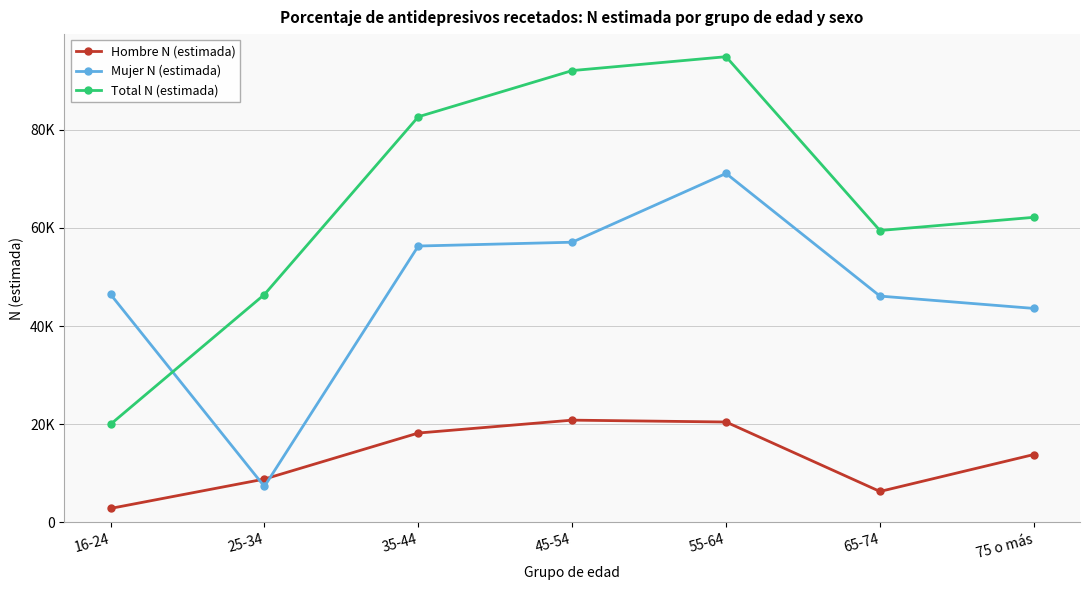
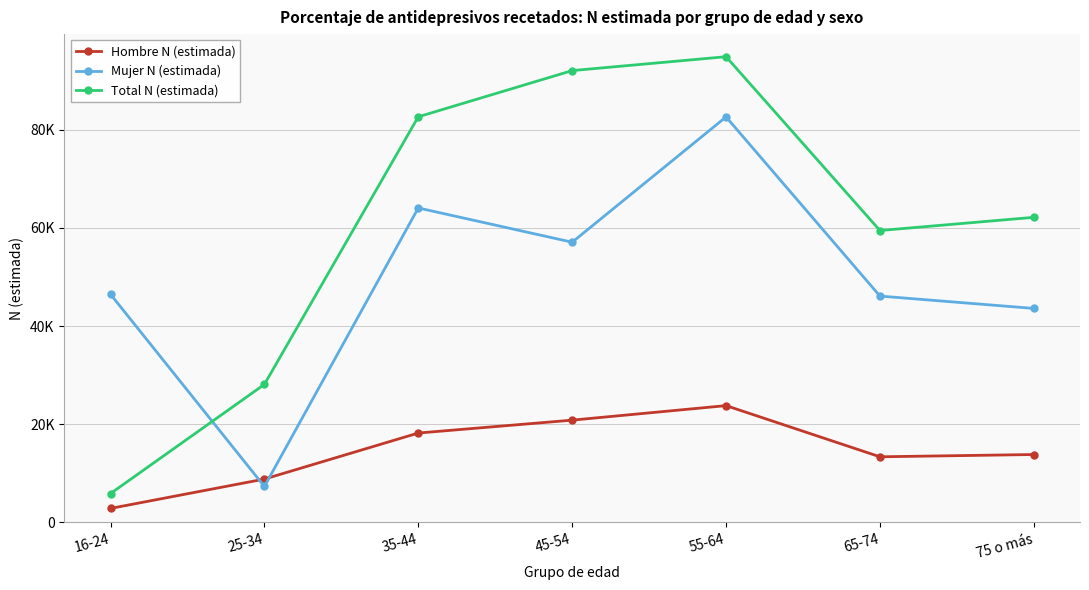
Total N (estimada), 16-24: 20000 -> 6000
Total N (estimada), 25-34: 46000 -> 28000
Mujer N (estimada), 35-44: 56000 -> 64000
Hombre N (estimada), 55-64: 20000 -> 24000
Mujer N (estimada), 55-64: 71000 -> 83000
Hombre N (estimada), 65-74: 6000 -> 13000
